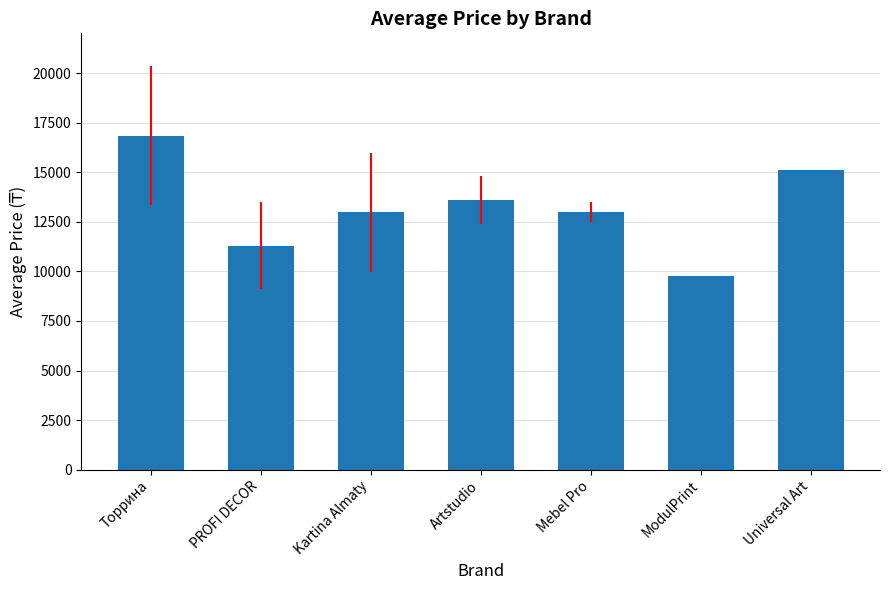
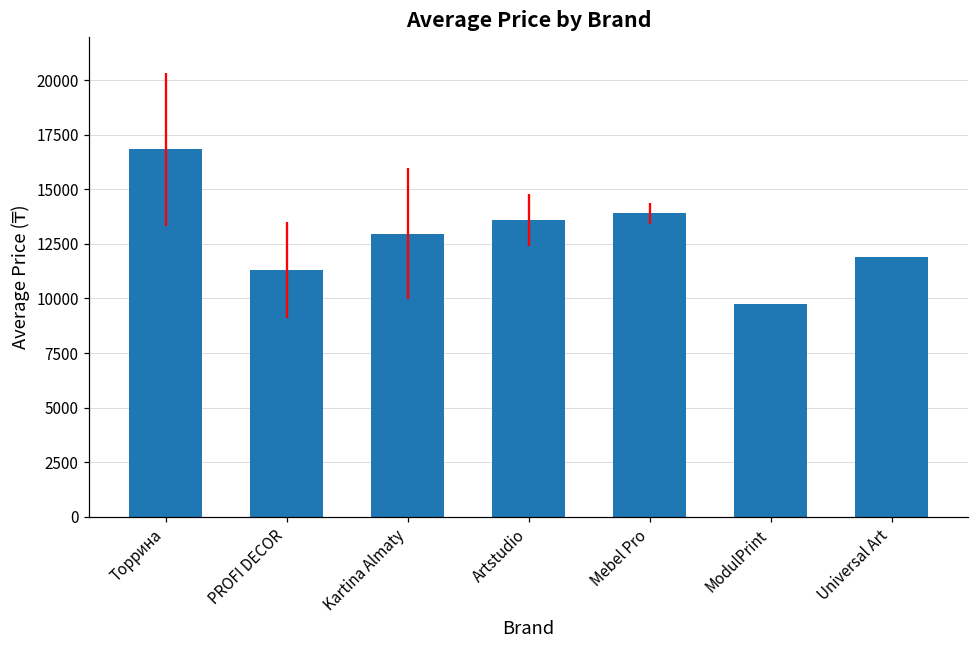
Mebel Pro: 13000 -> 13900
Universal Art: 15100 -> 11900
